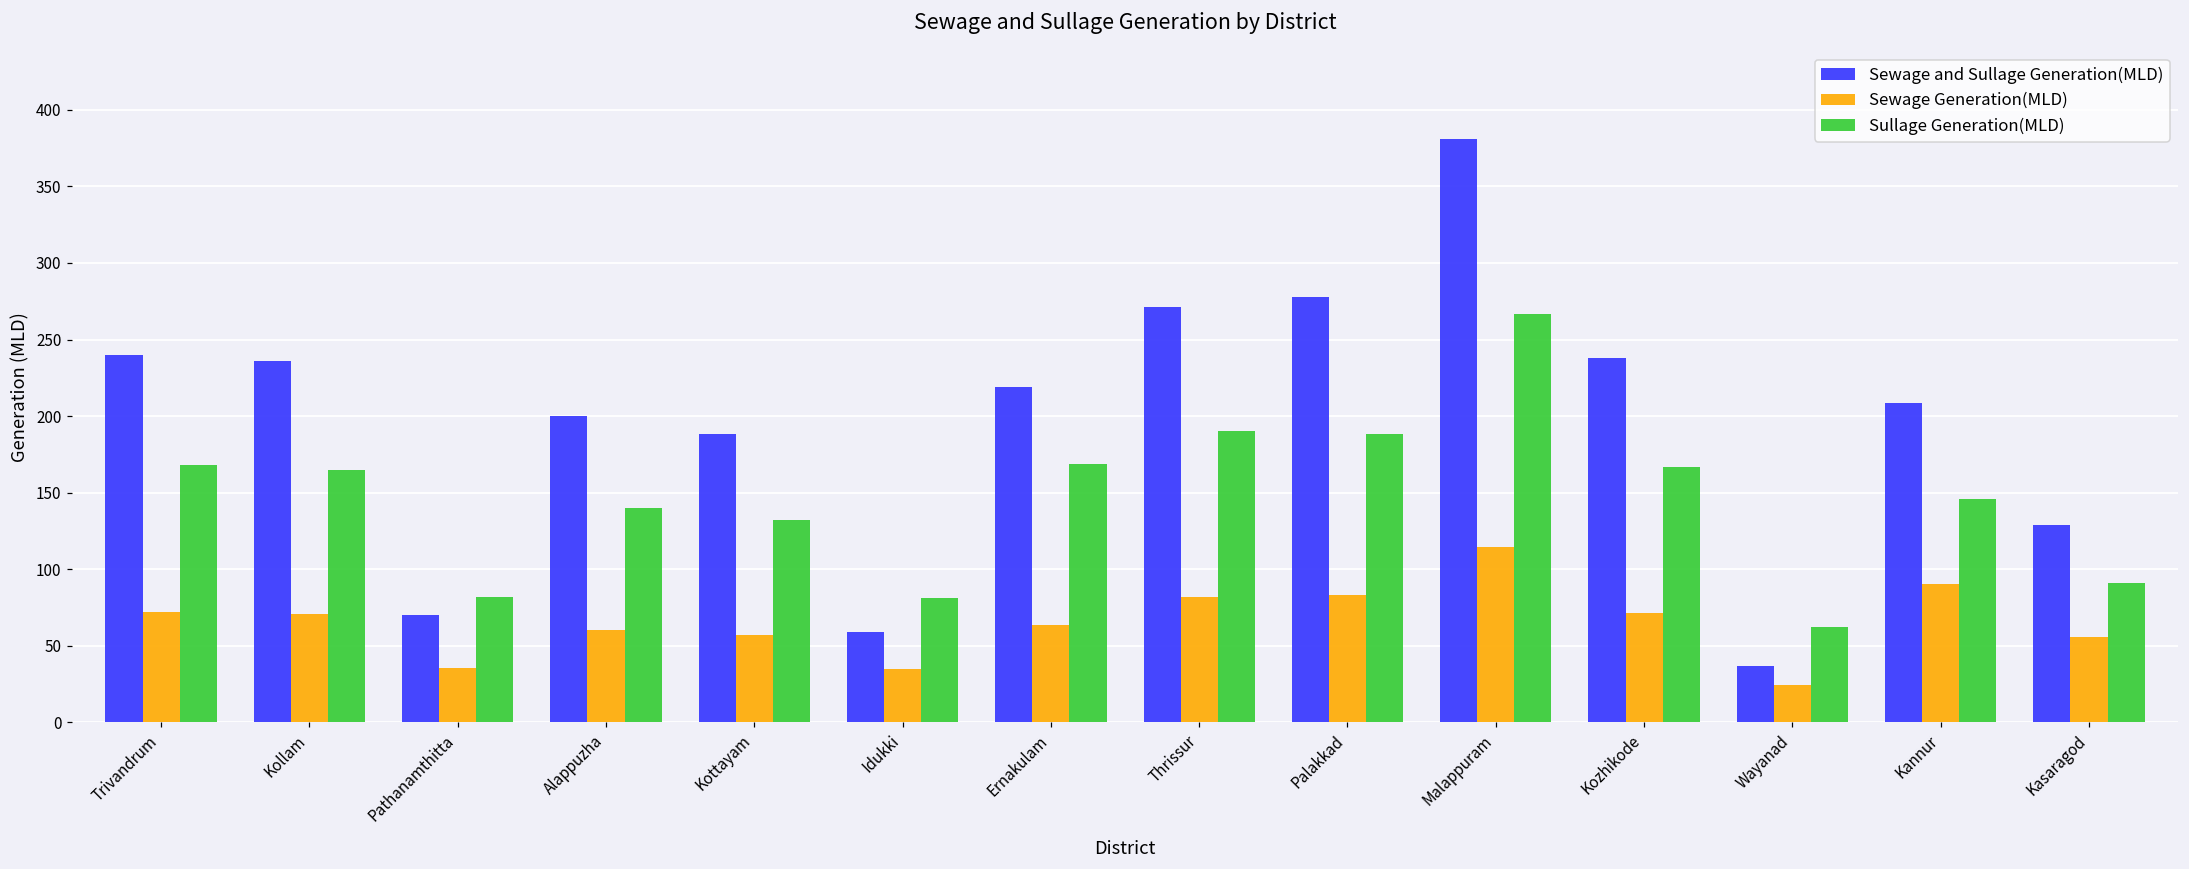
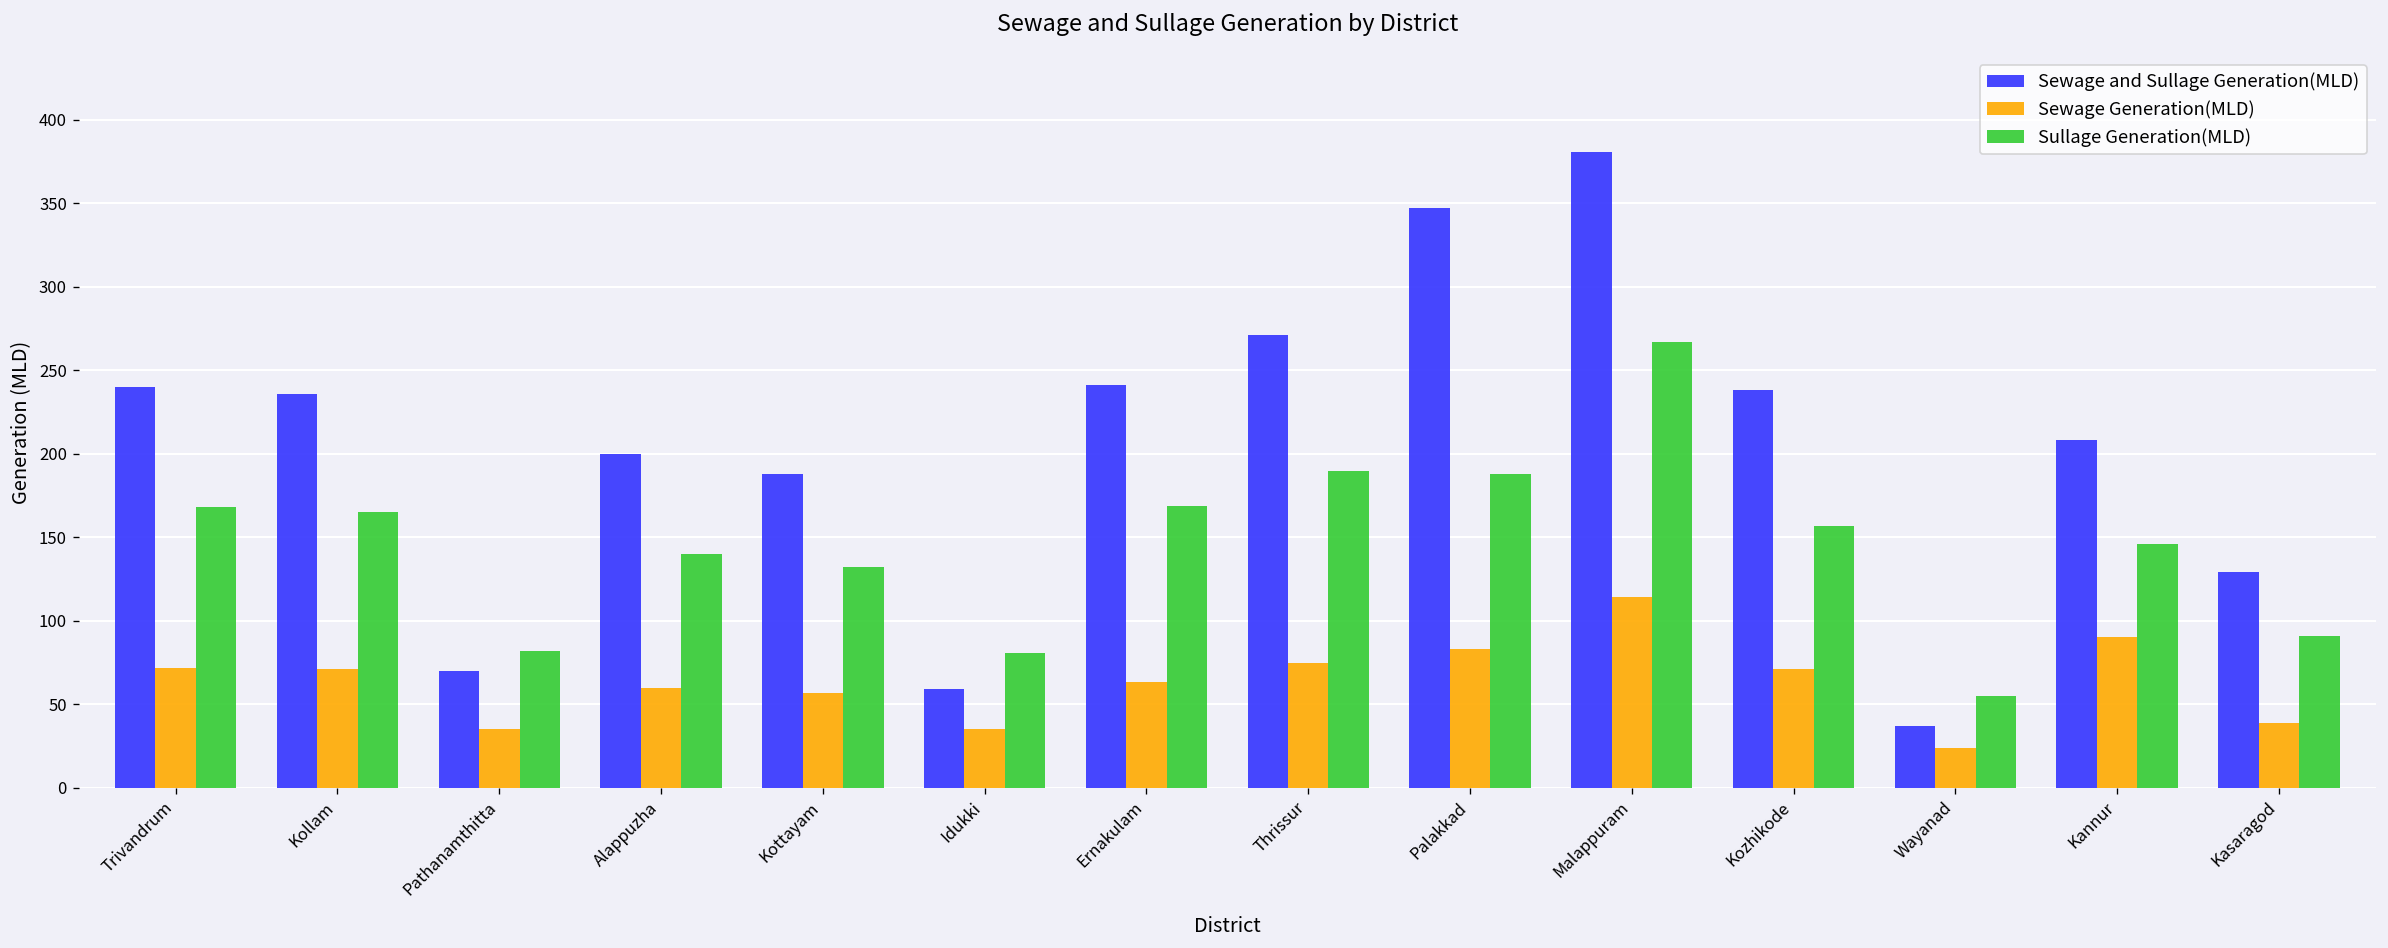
Sewage and Sullage Generation(MLD), Ernakulam: 219 -> 241
Sewage Generation(MLD), Thrissur: 82 -> 75
Sewage and Sullage Generation(MLD), Palakkad: 278 -> 347
Sullage Generation(MLD), Kozhikode: 167 -> 157
Sullage Generation(MLD), Wayanad: 62 -> 55
Sewage Generation(MLD), Kasaragod: 56 -> 39
